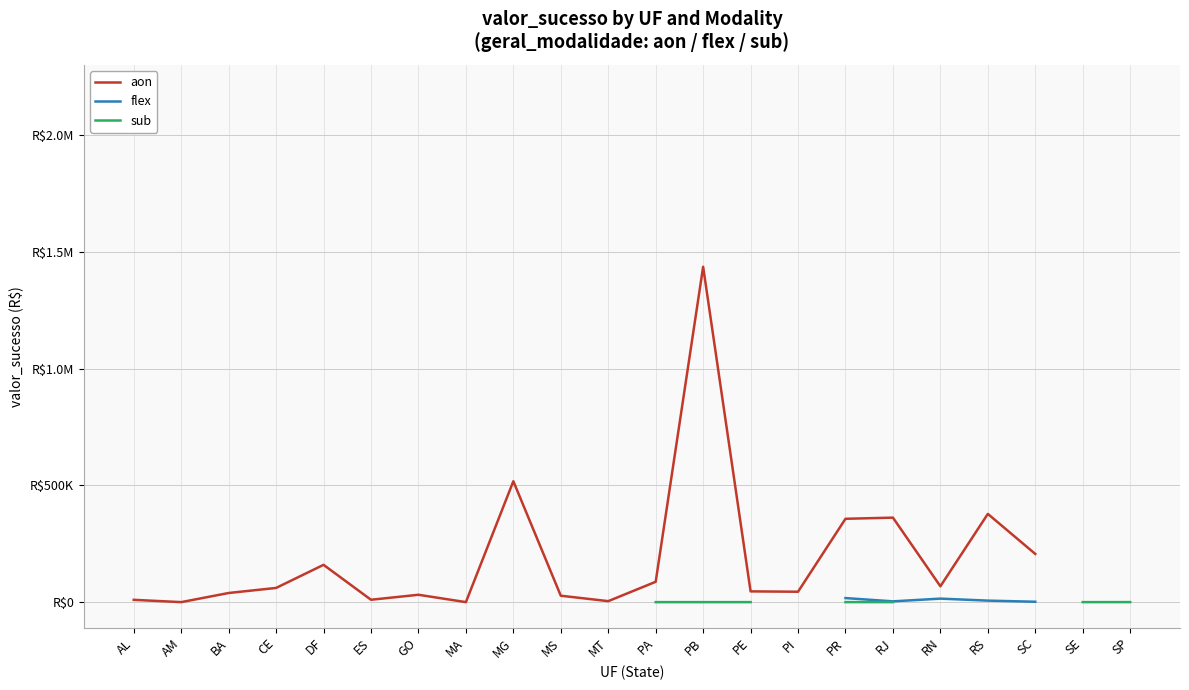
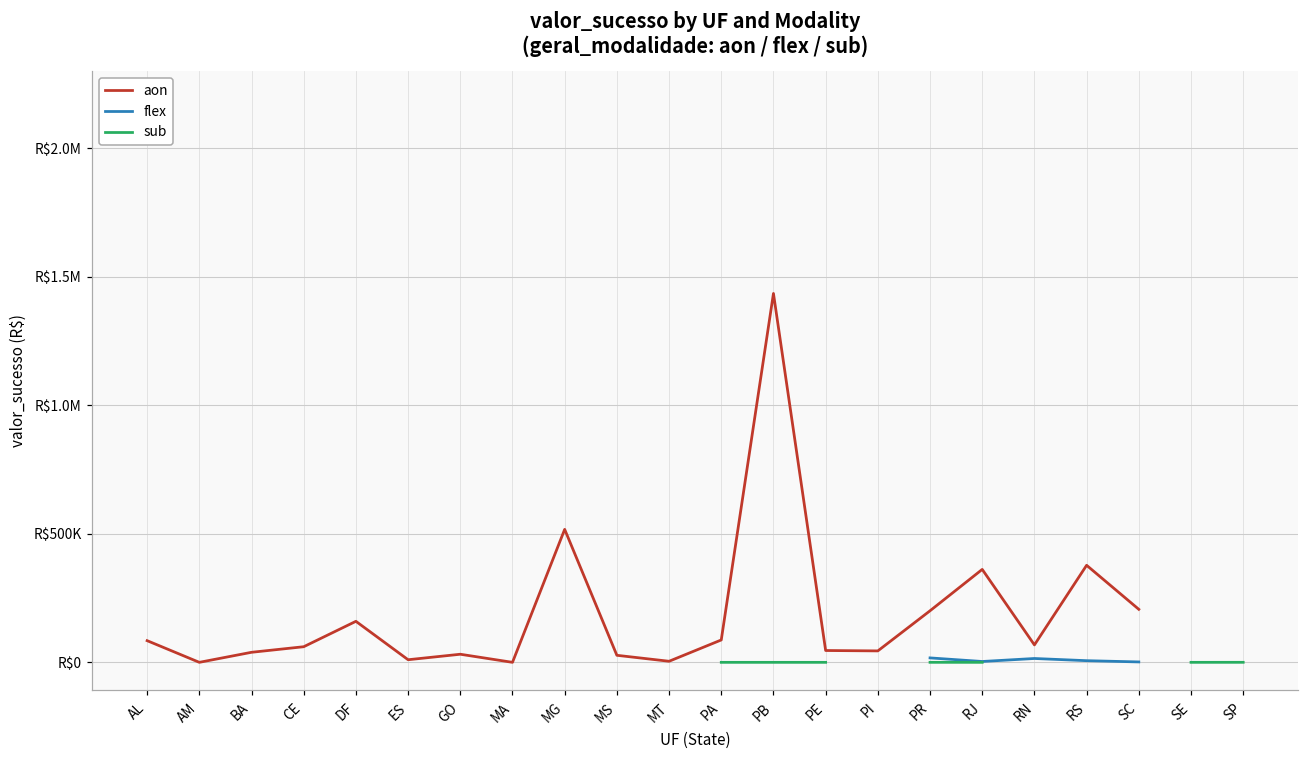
aon, AL: R$10000 -> R$80000
aon, PR: R$360000 -> R$200000
